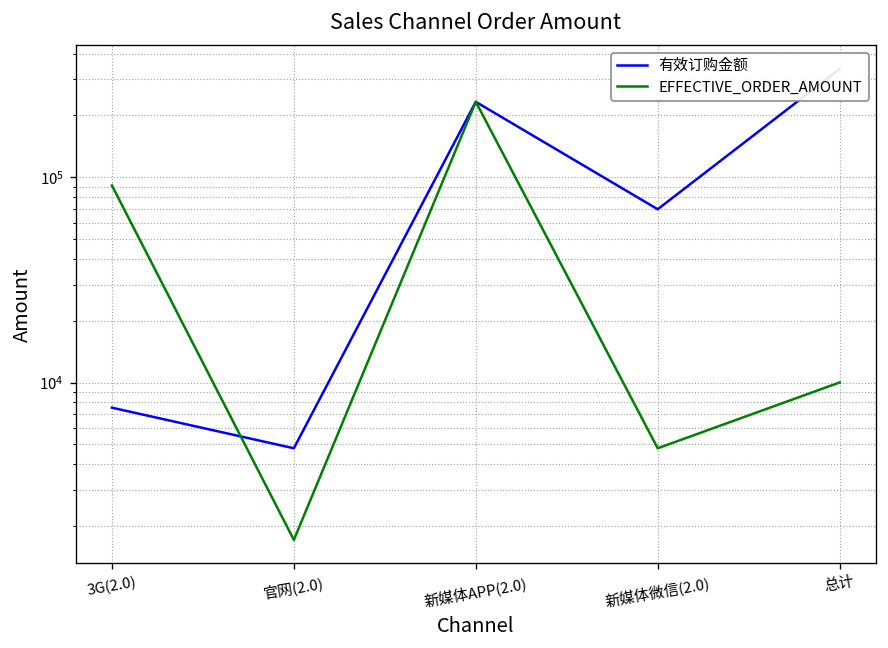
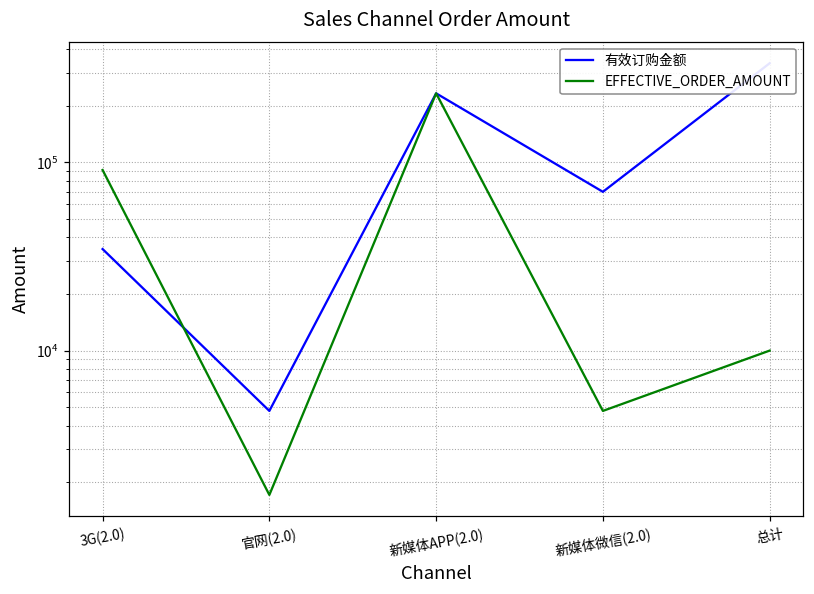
有效订购金额, 3G(2.0): 8000 -> 35000
